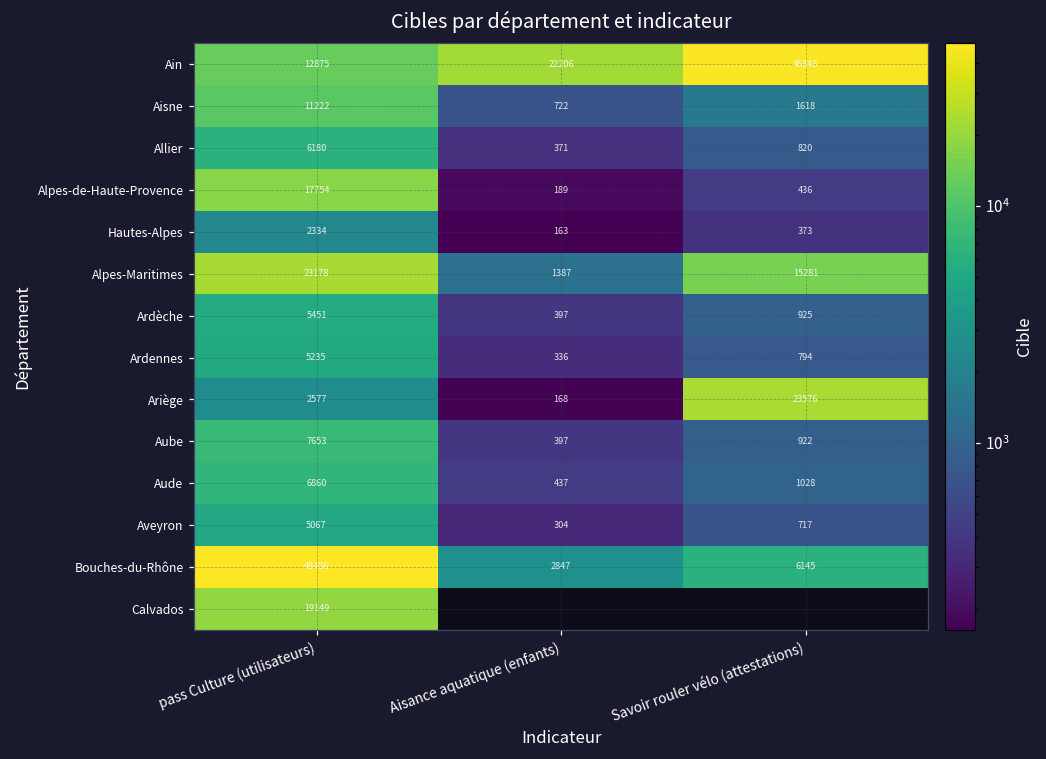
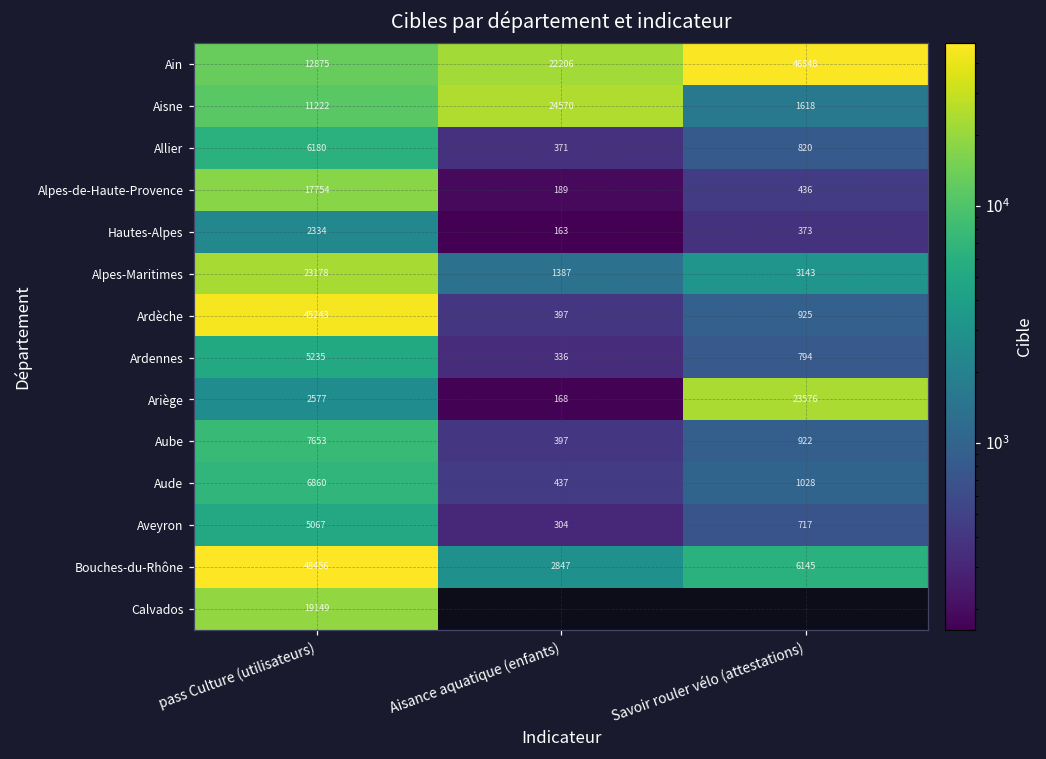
Aisne, Aisance aquatique (enfants): 722 -> 24570
Alpes-Maritimes, Savoir rouler vélo (attestations): 15281 -> 3143
Ardèche, pass Culture (utilisateurs): 5451 -> 45243
